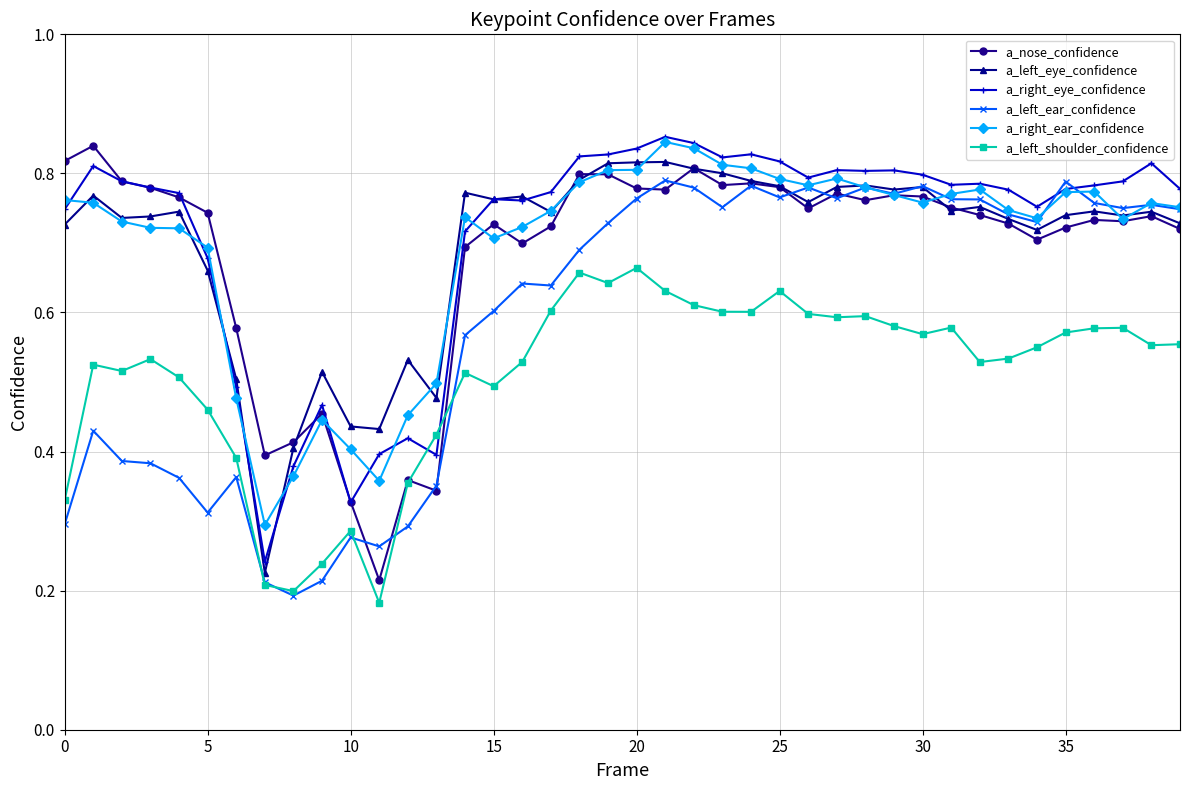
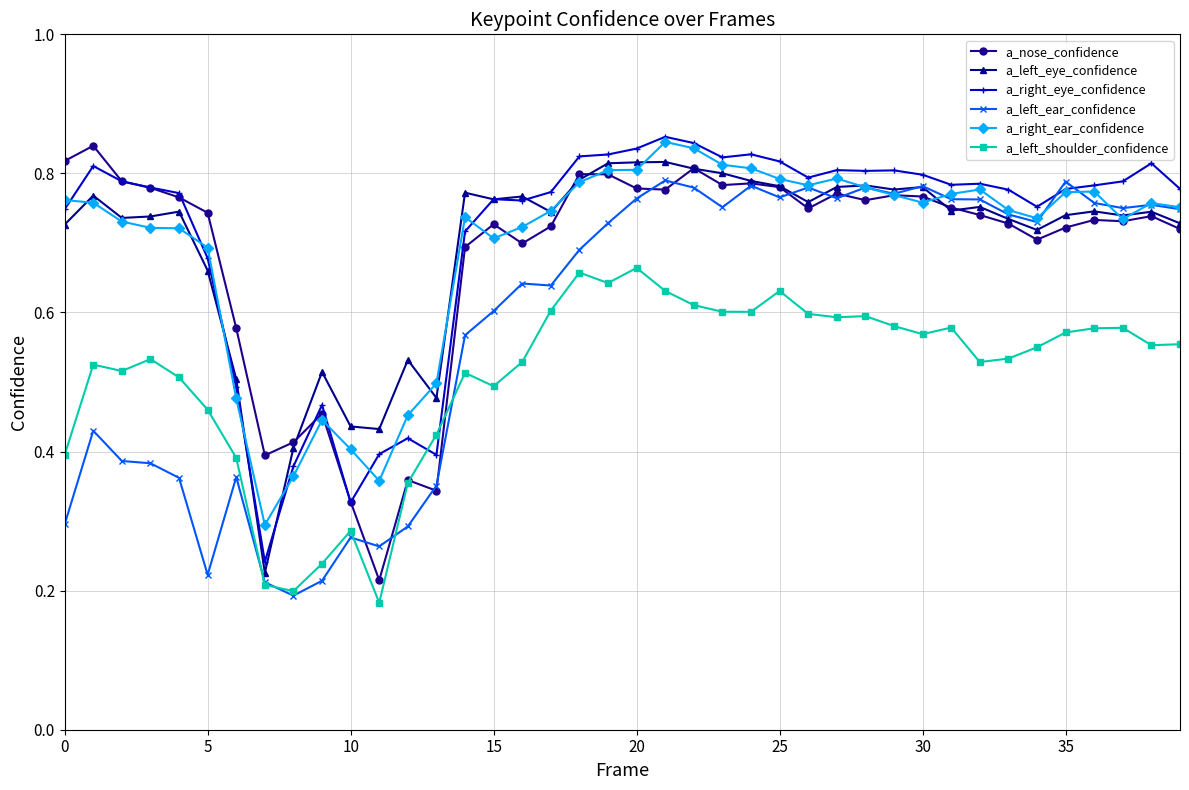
a_left_shoulder_confidence, 0: 0.33 -> 0.40
a_left_ear_confidence, 5: 0.31 -> 0.22
